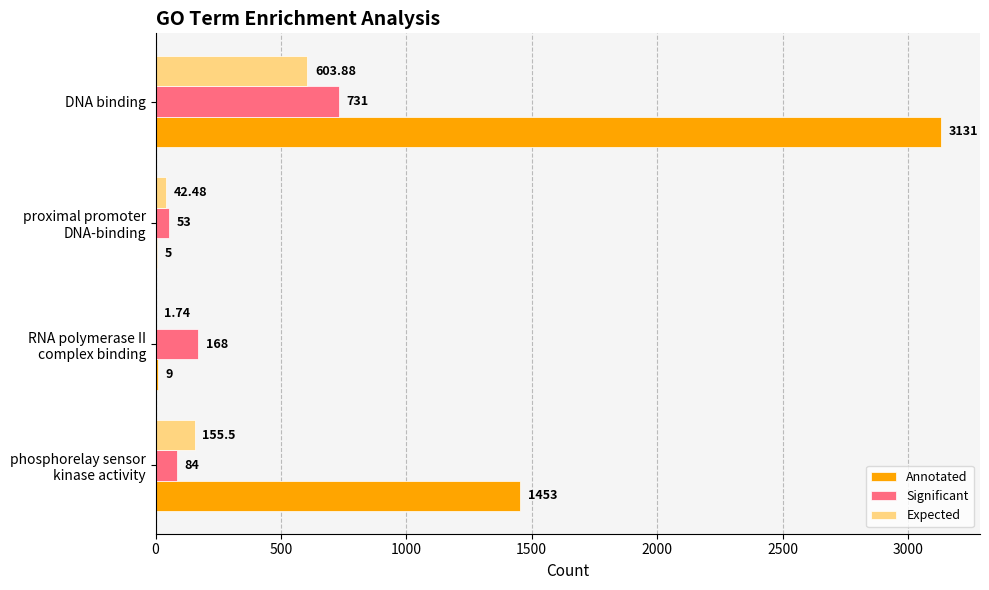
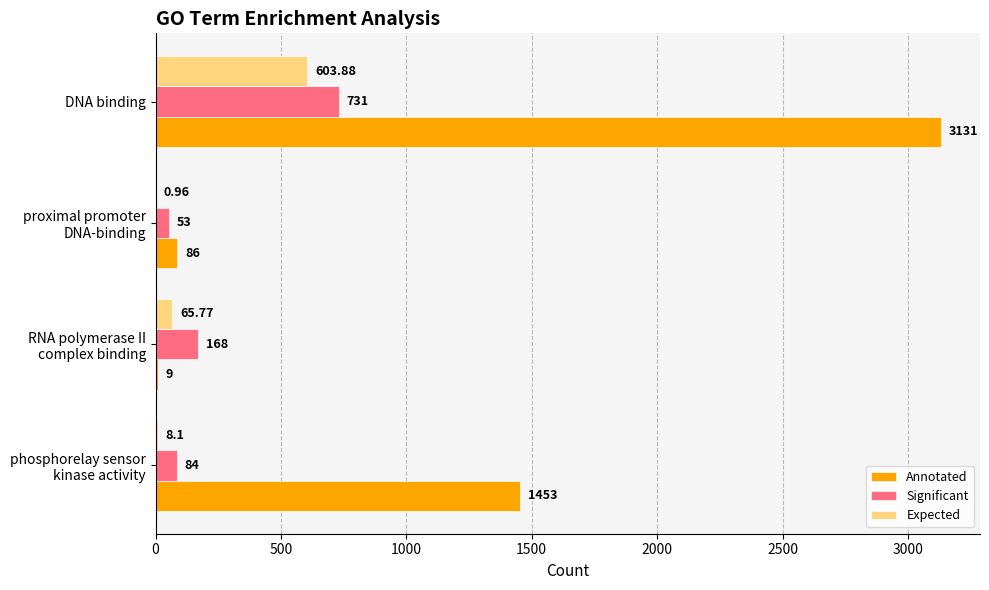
Expected, proximal promoter DNA-binding: 42.48 -> 0.96
Annotated, proximal promoter DNA-binding: 5 -> 86
Expected, RNA polymerase II complex binding: 1.74 -> 65.77
Expected, phosphorelay sensor kinase activity: 155.5 -> 8.1
